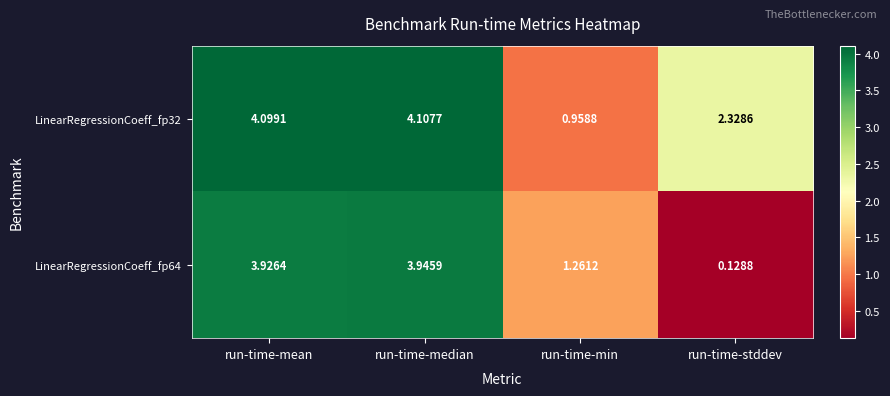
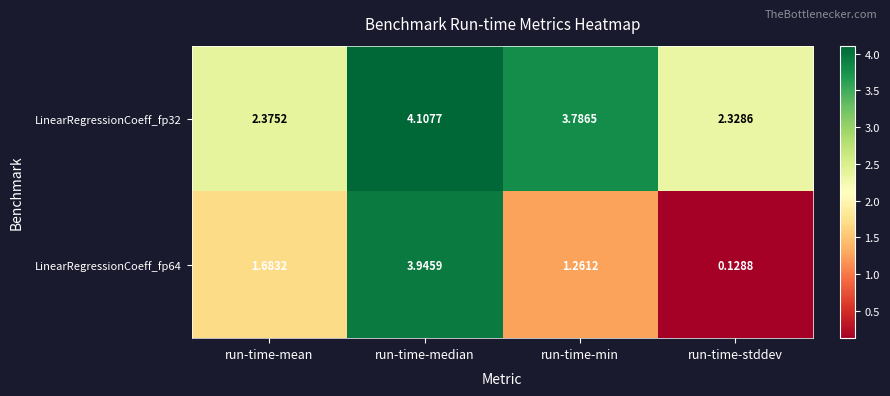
LinearRegressionCoeff_fp32, run-time-mean: 4.0991 -> 2.3752
LinearRegressionCoeff_fp32, run-time-min: 0.9588 -> 3.7865
LinearRegressionCoeff_fp64, run-time-mean: 3.9264 -> 1.6832
